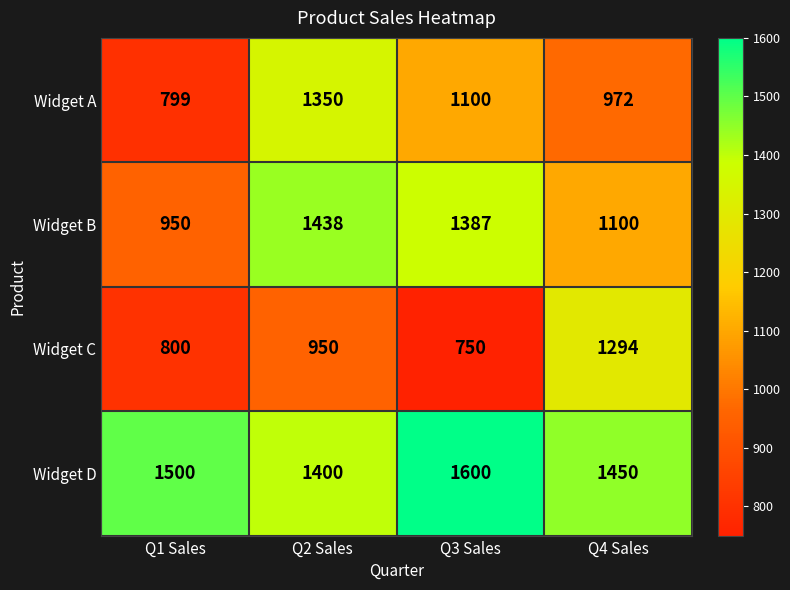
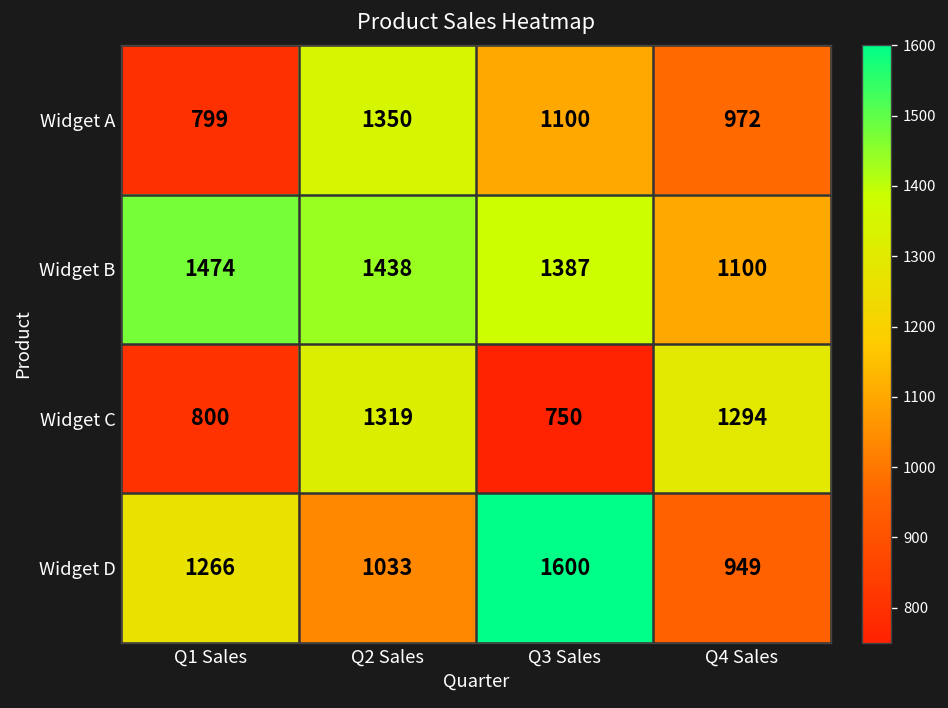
Widget B, Q1 Sales: 950 -> 1474
Widget C, Q2 Sales: 950 -> 1319
Widget D, Q1 Sales: 1500 -> 1266
Widget D, Q2 Sales: 1400 -> 1033
Widget D, Q4 Sales: 1450 -> 949
